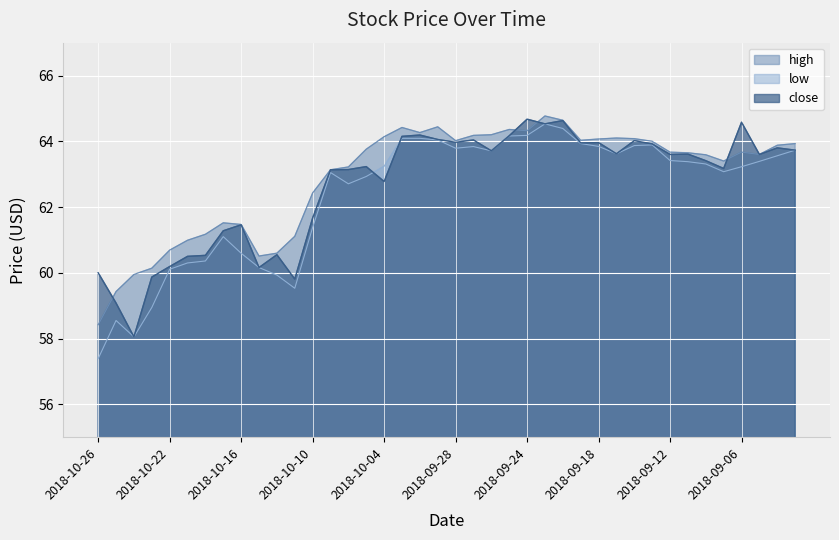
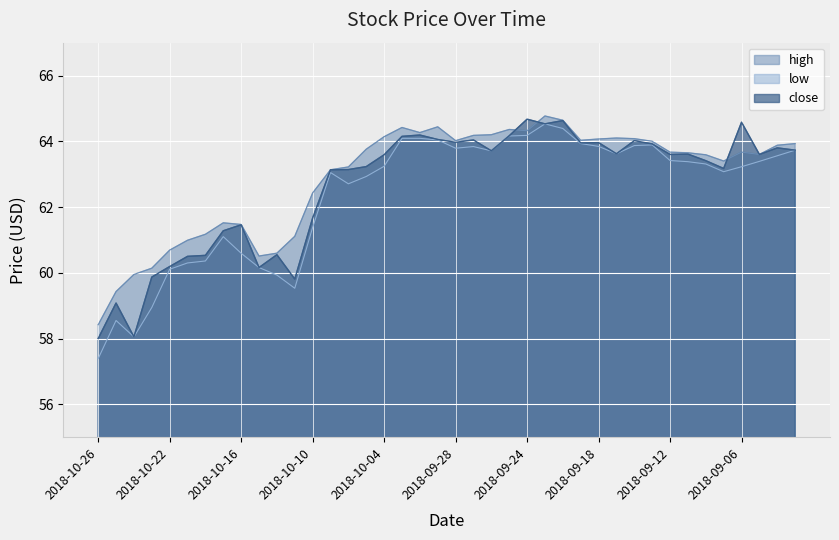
close, 2018-10-26: 60 -> 58
close, 2018-10-04: 62.8 -> 63.6
